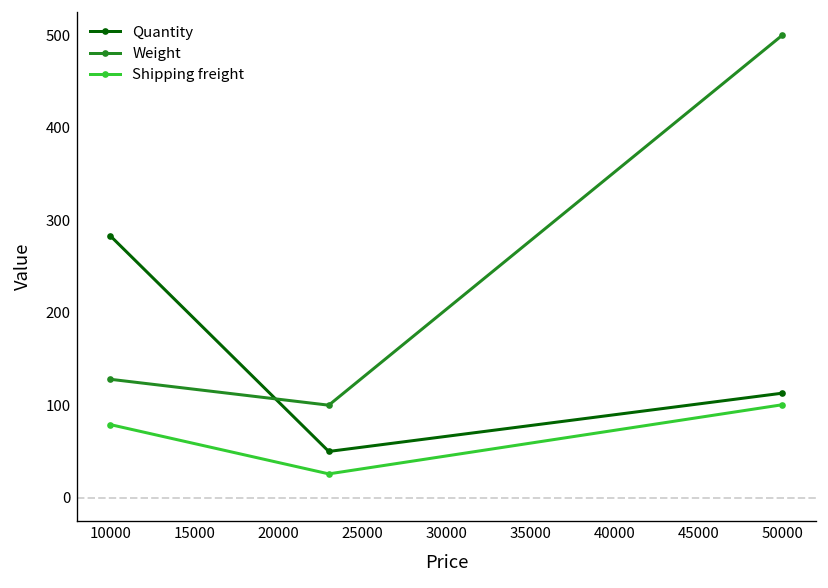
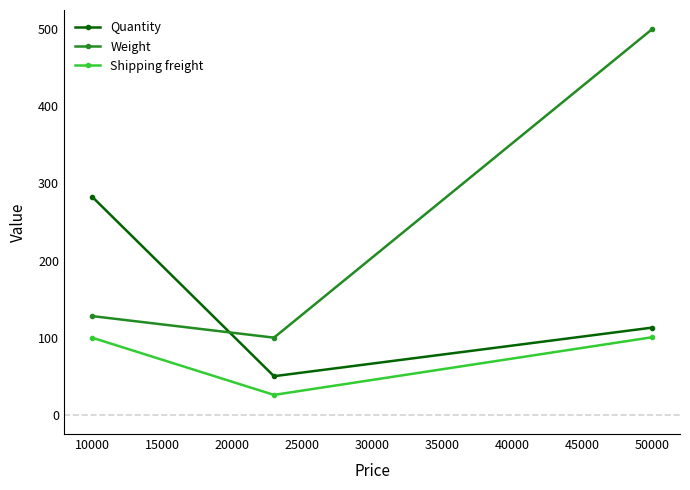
Shipping freight, 10000: 80 -> 100
